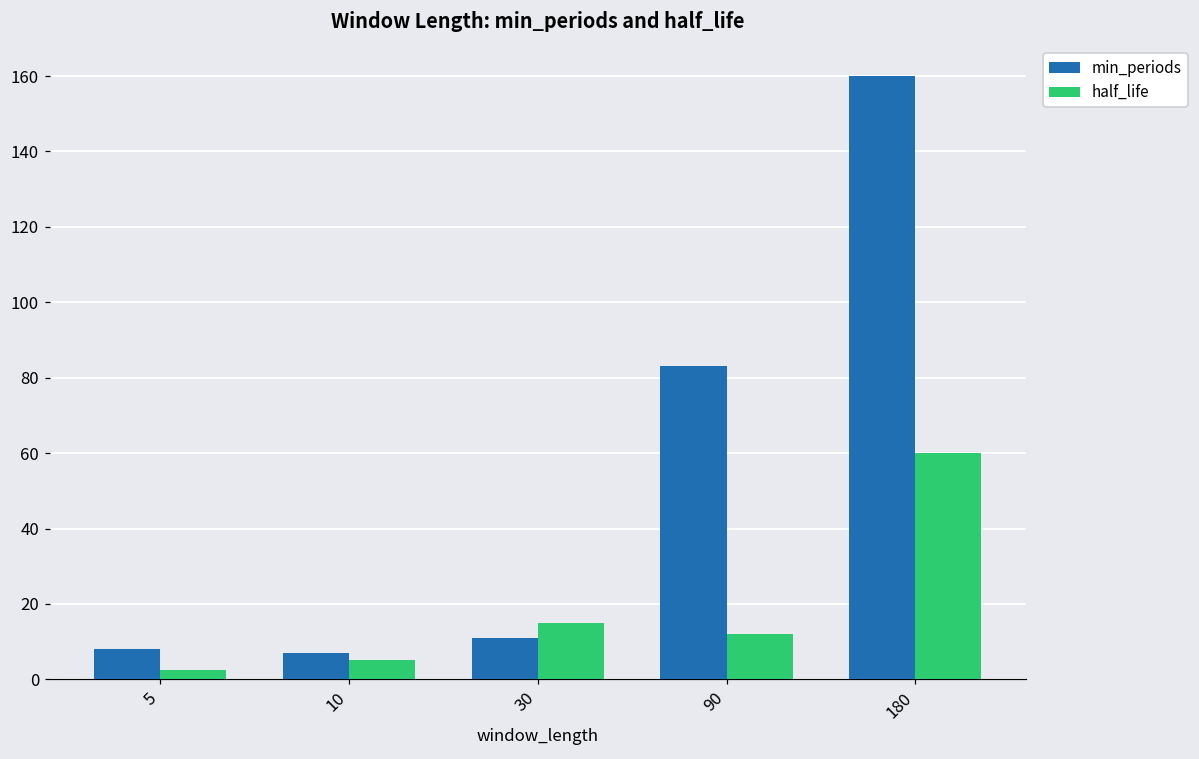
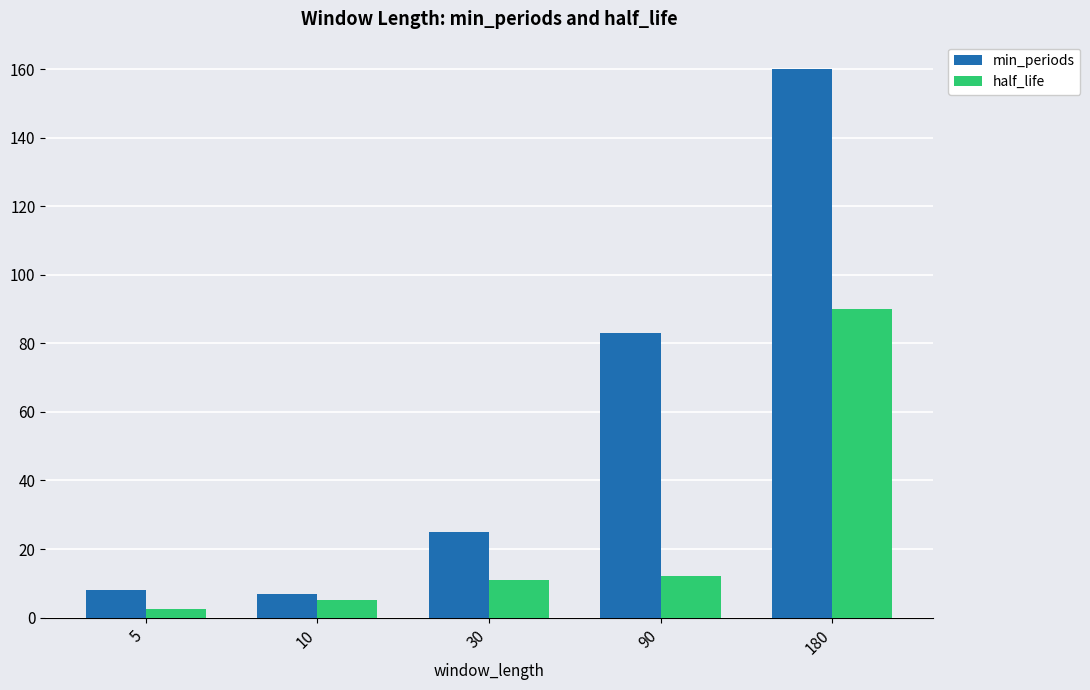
min_periods, 30: 11 -> 25
half_life, 30: 15 -> 11
half_life, 180: 60 -> 90
